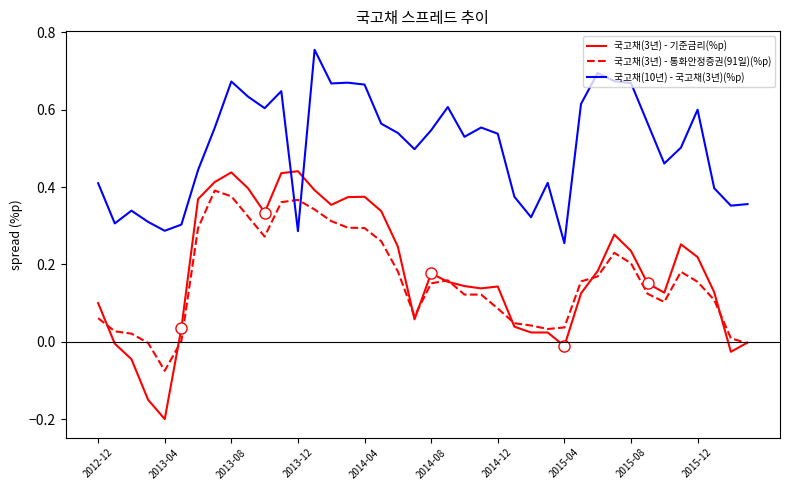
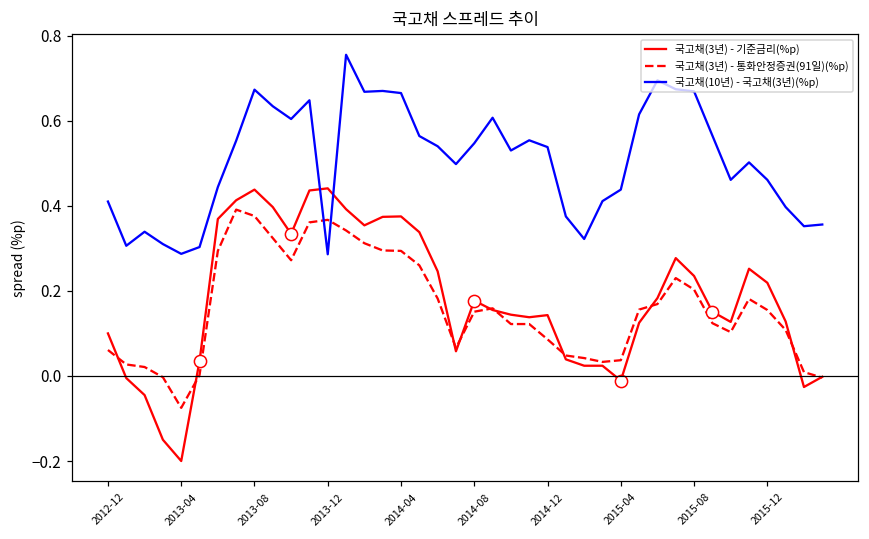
국고채(10년) - 국고채(3년)(%p), 2015-04: 0.26 -> 0.44
국고채(10년) - 국고채(3년)(%p), 2015-12: 0.60 -> 0.46
